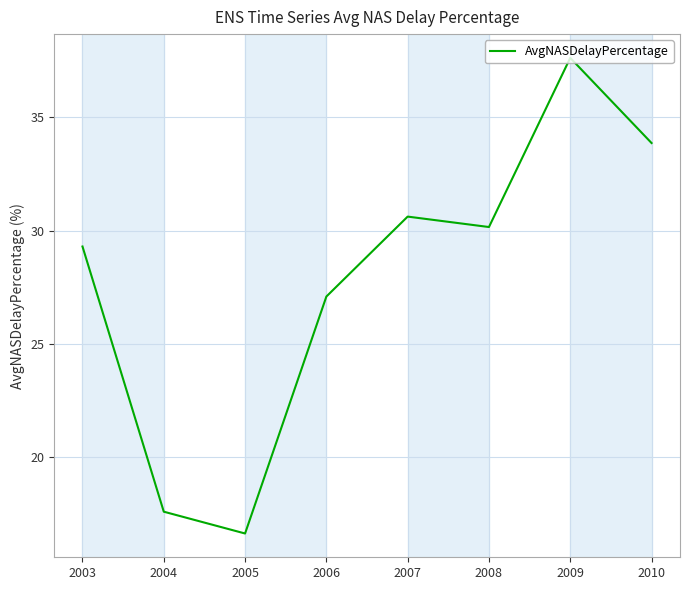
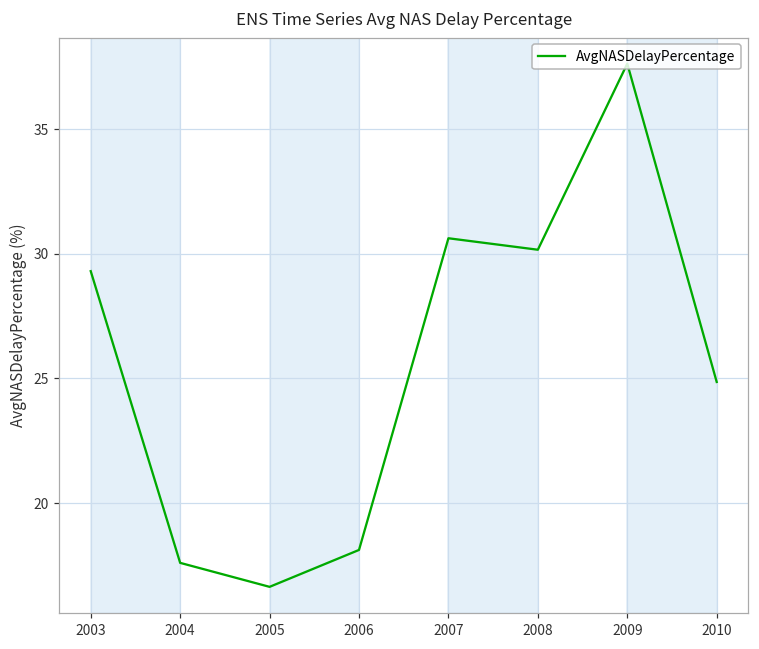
2006: 27.1 -> 18.1
2010: 33.9 -> 24.9
